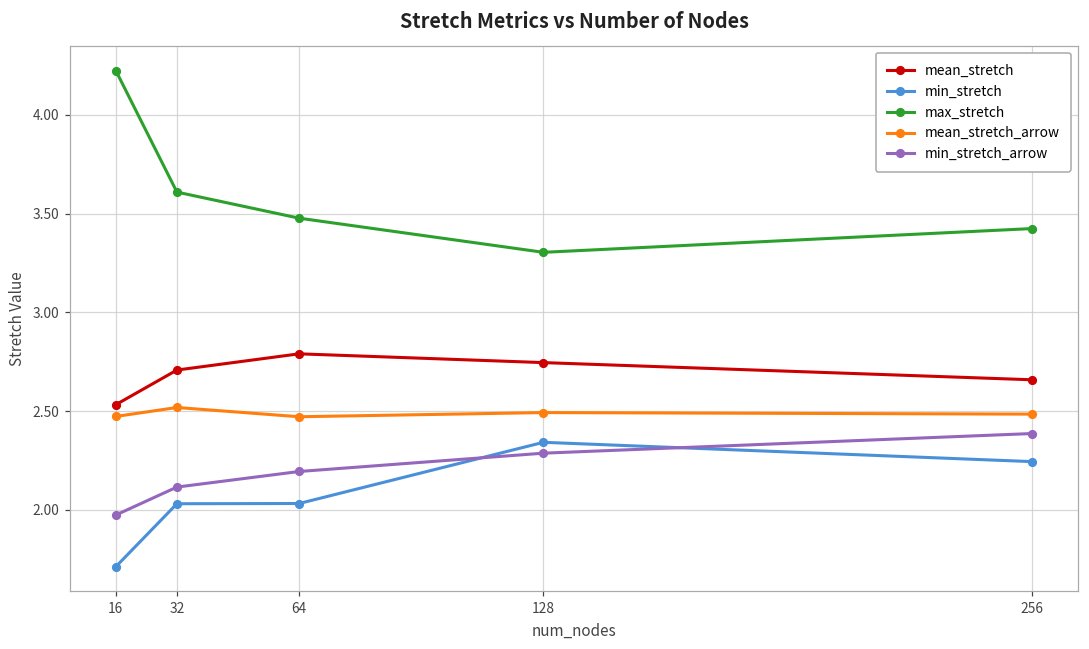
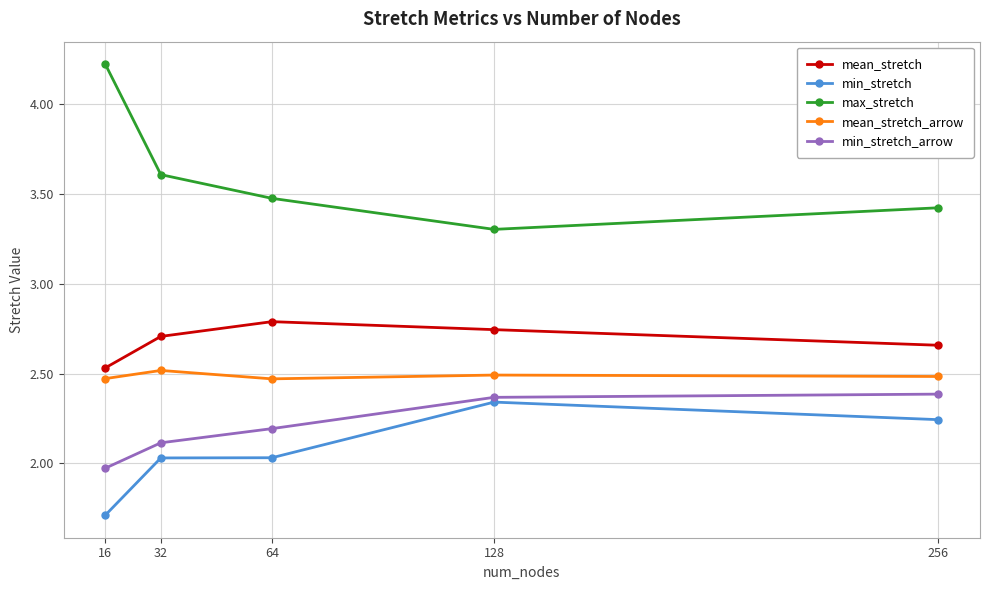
min_stretch_arrow, 128: 2.29 -> 2.37
